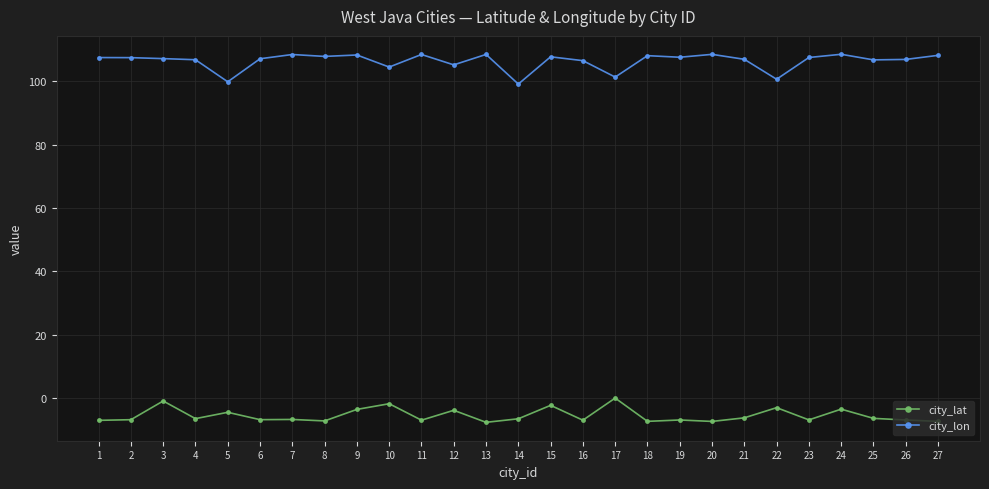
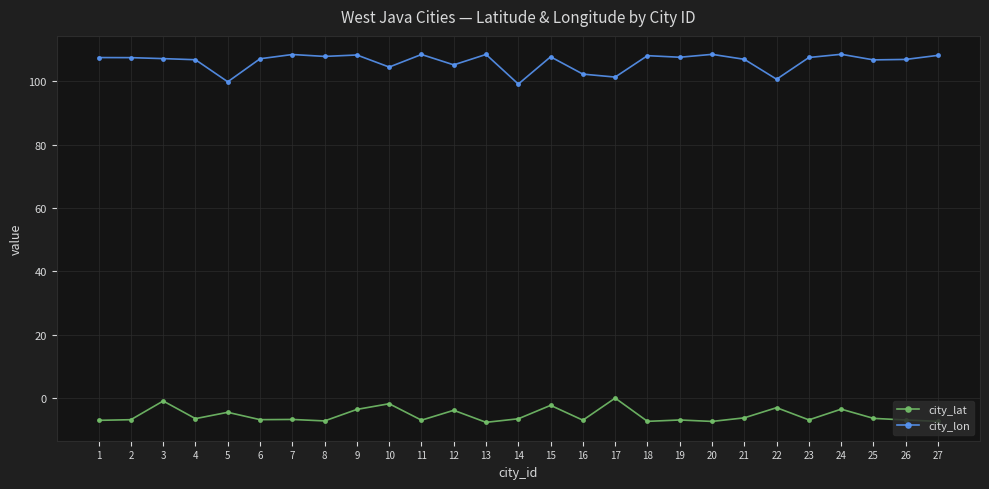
city_lon, 16: 107 -> 102
